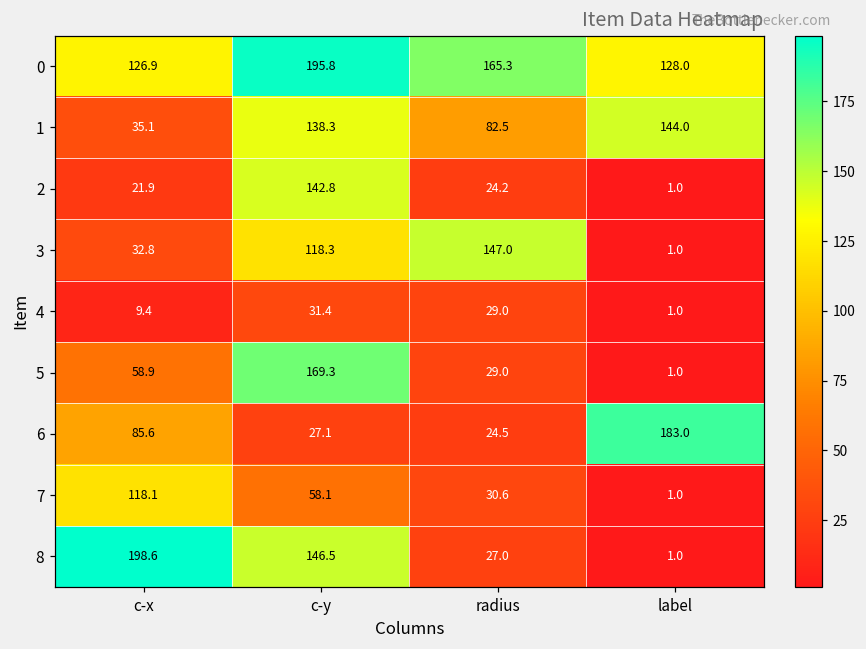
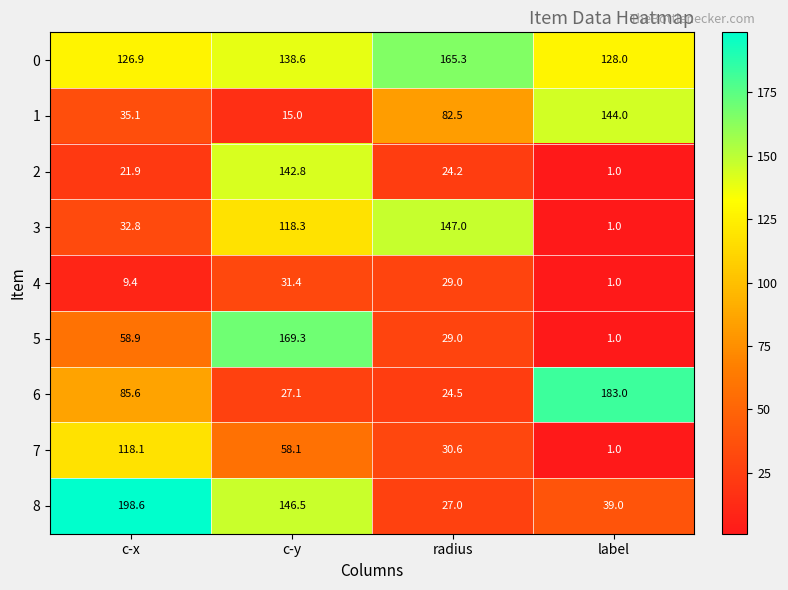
0, c-y: 195.8 -> 138.6
1, c-y: 138.3 -> 15.0
8, label: 1.0 -> 39.0
